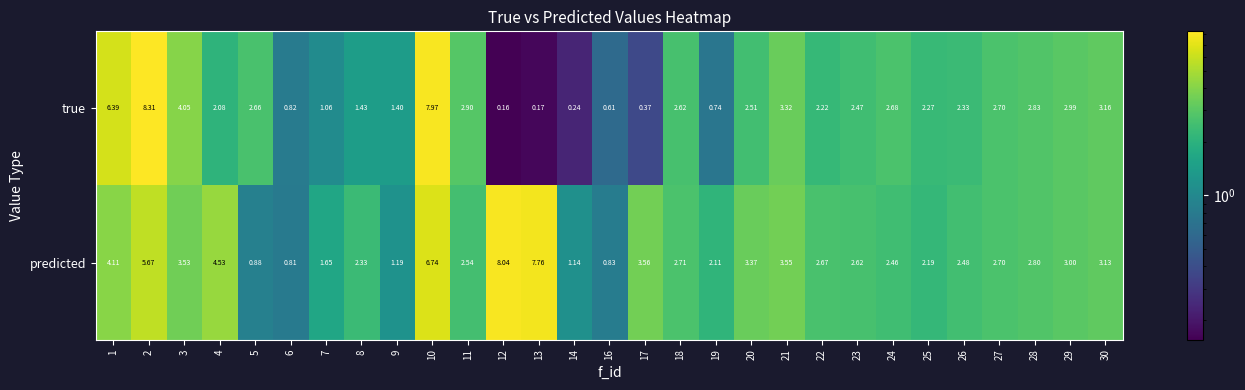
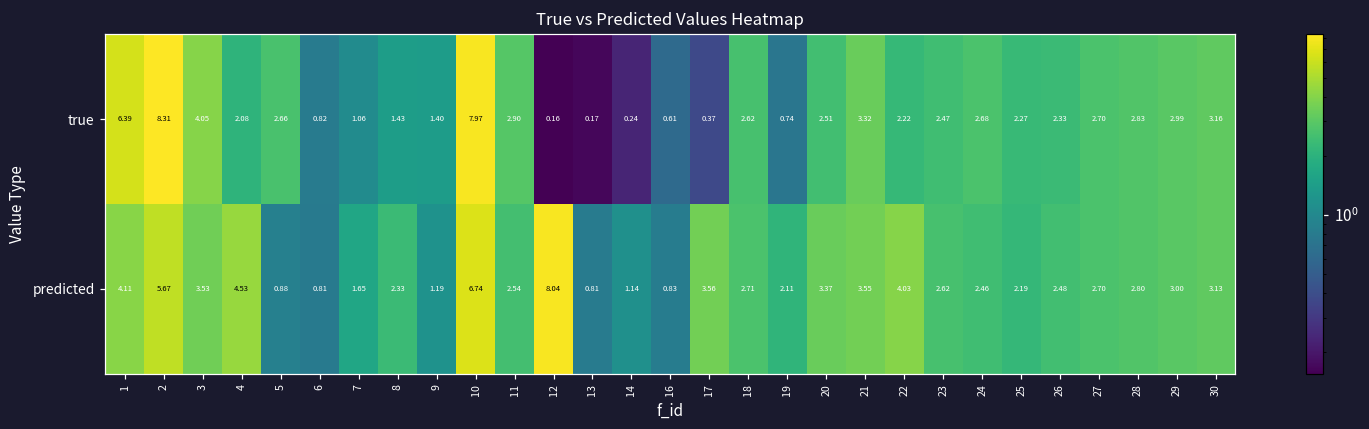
predicted, 13: 7.76 -> 0.81
predicted, 22: 2.67 -> 4.03
